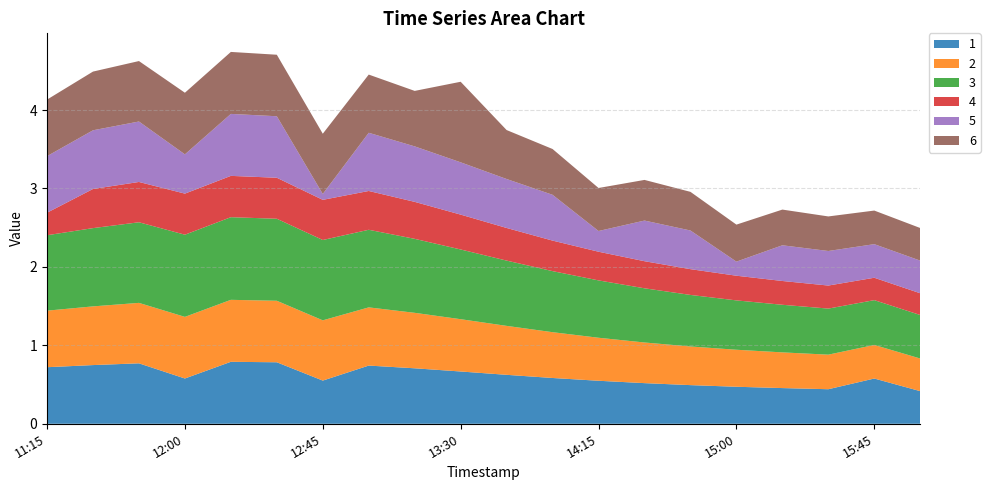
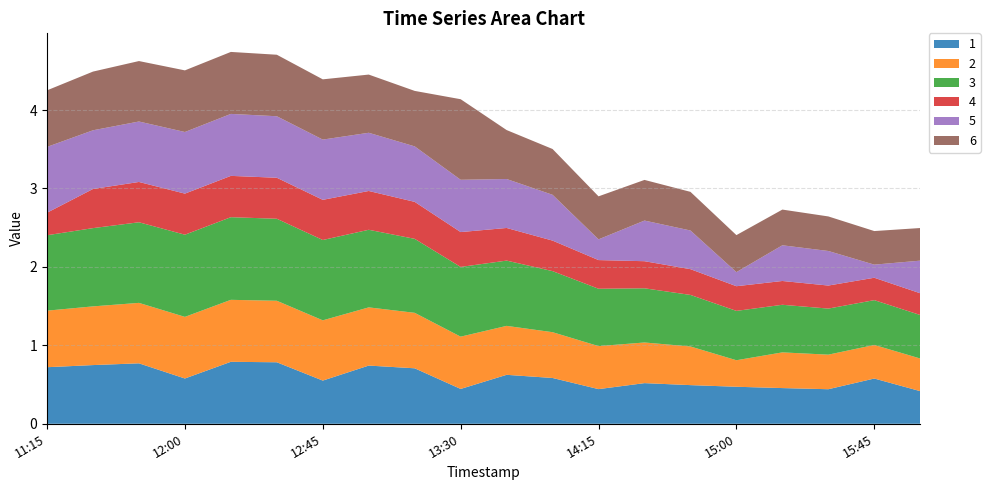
5, 11:15: 0.7 -> 0.8
5, 12:00: 0.5 -> 0.8
5, 12:45: 0.1 -> 0.8
1, 13:30: 0.7 -> 0.4
1, 14:15: 0.5 -> 0.4
2, 15:00: 0.5 -> 0.3
5, 15:45: 0.4 -> 0.2
